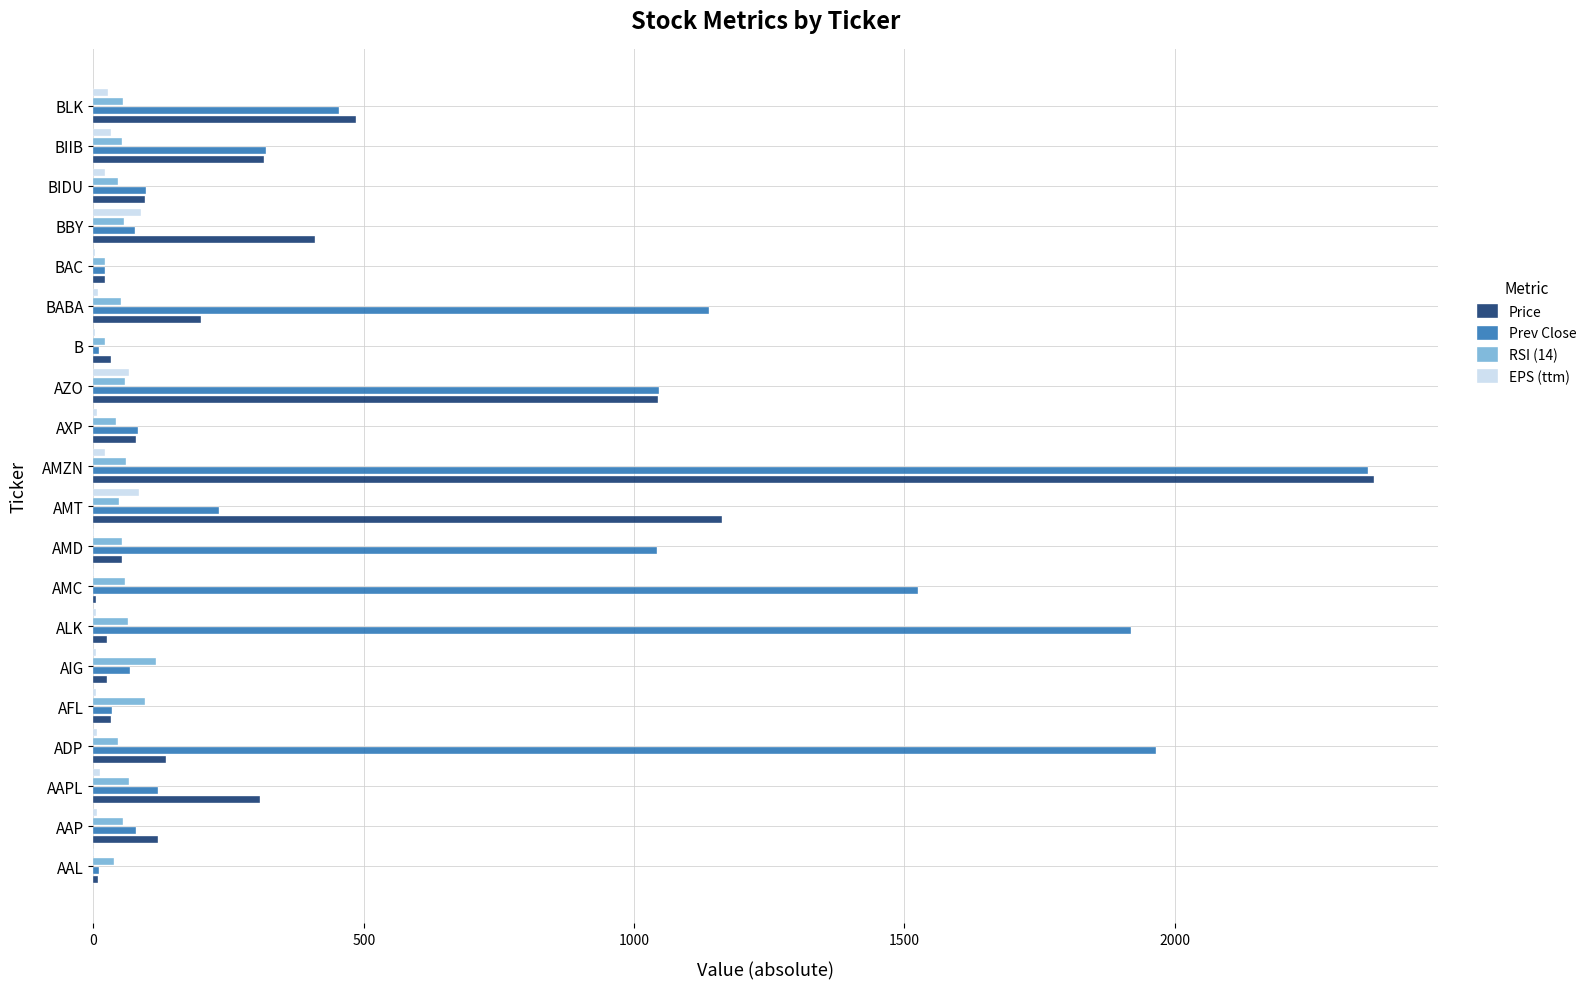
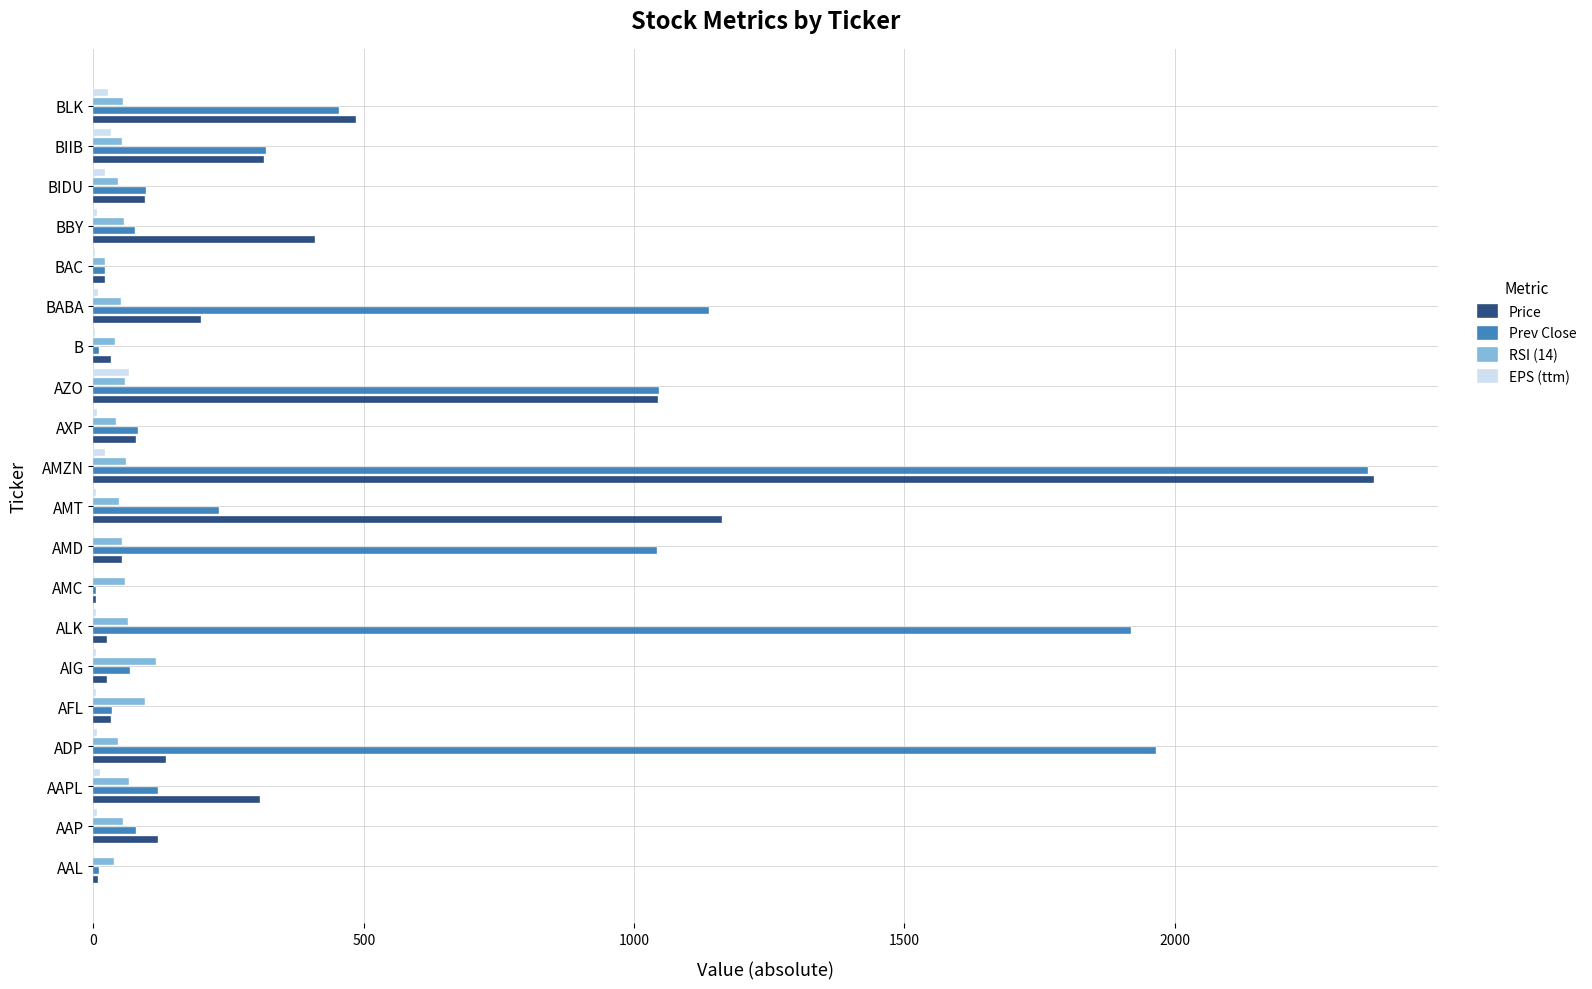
EPS (ttm), BBY: 90 -> 10
RSI (14), B: 20 -> 40
EPS (ttm), AMT: 80 -> 0
Prev Close, AMC: 1520 -> 10
